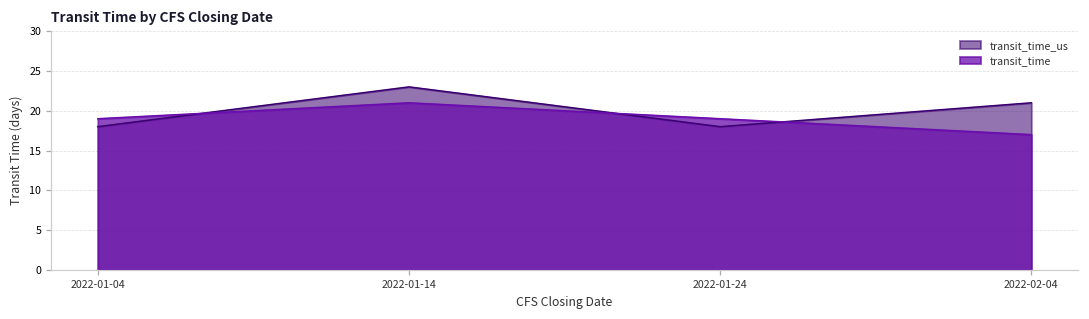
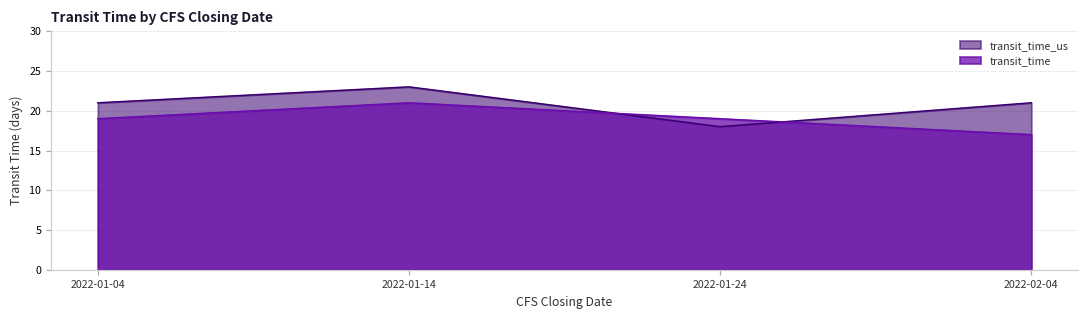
transit_time_us, 2022-01-04: 18 -> 21
